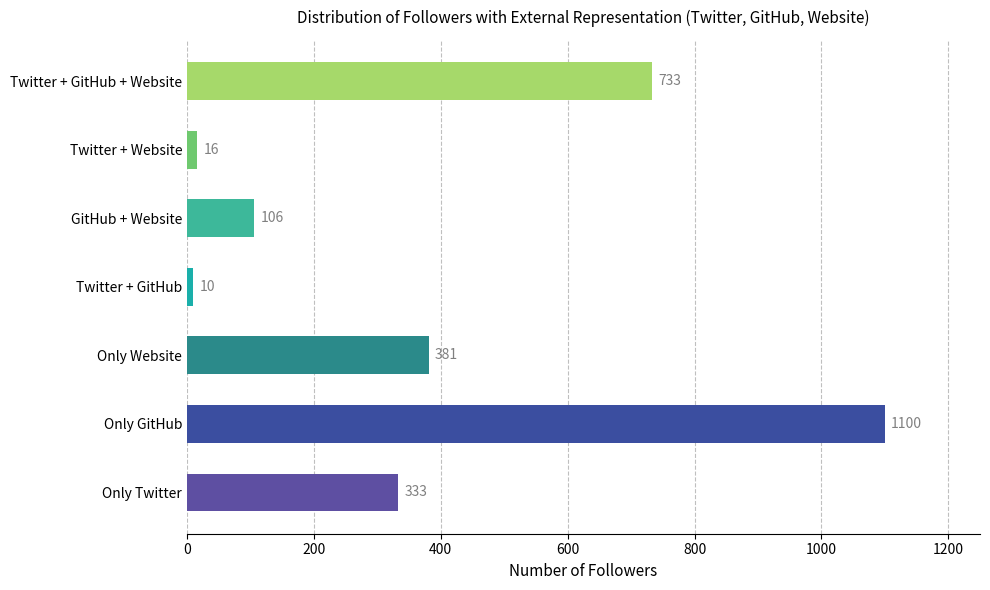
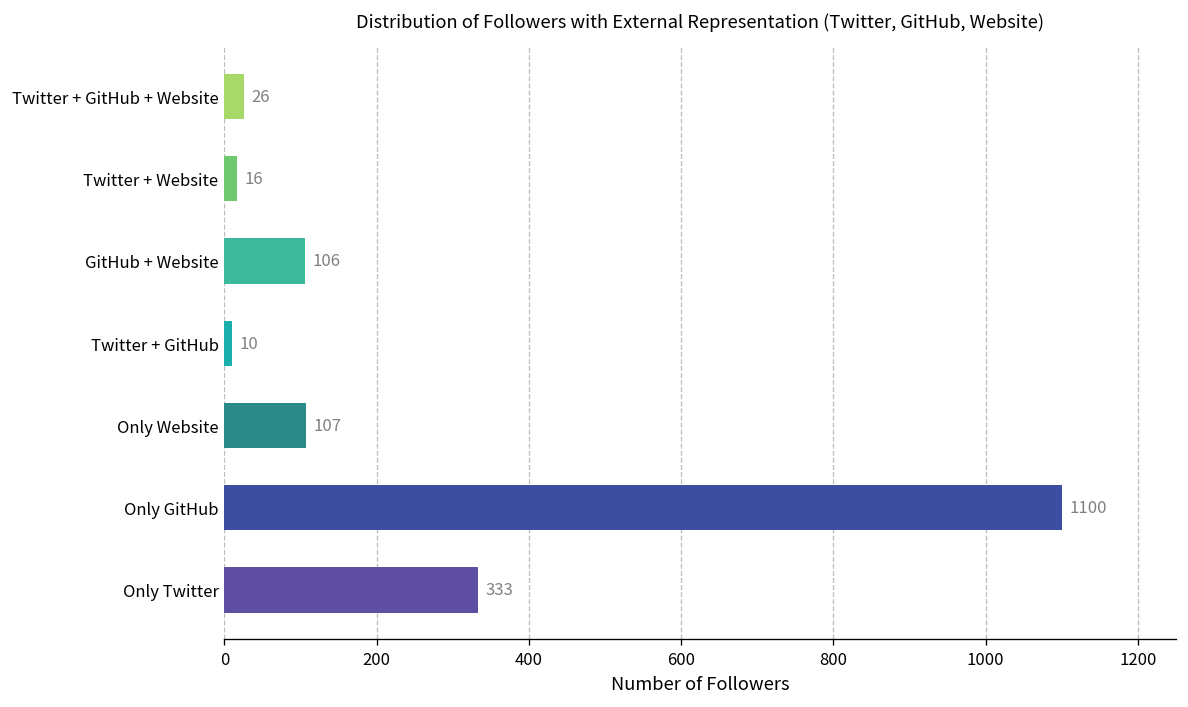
Twitter + GitHub + Website: 733 -> 26
Only Website: 381 -> 107
